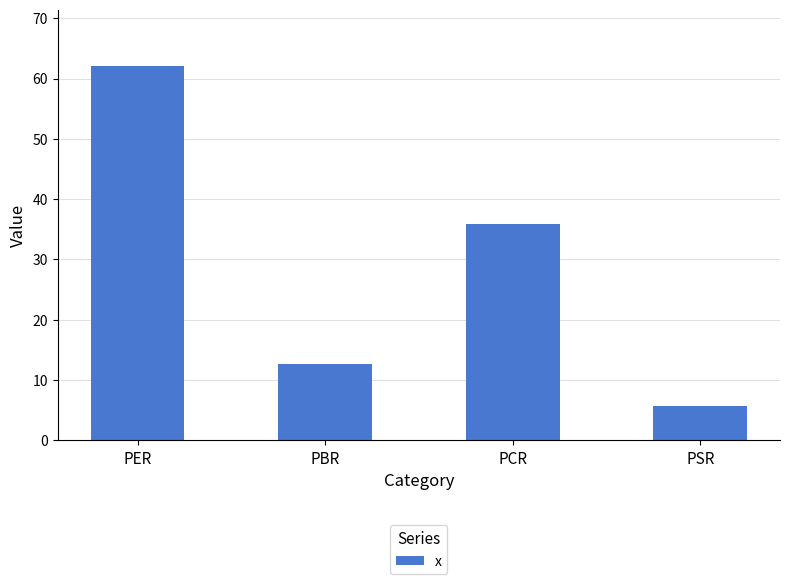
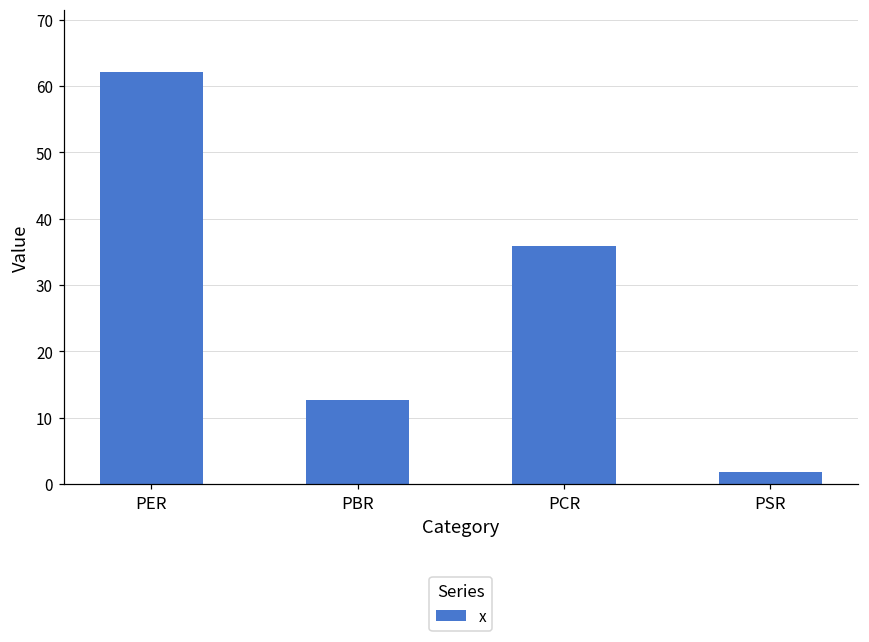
PSR: 6 -> 2
